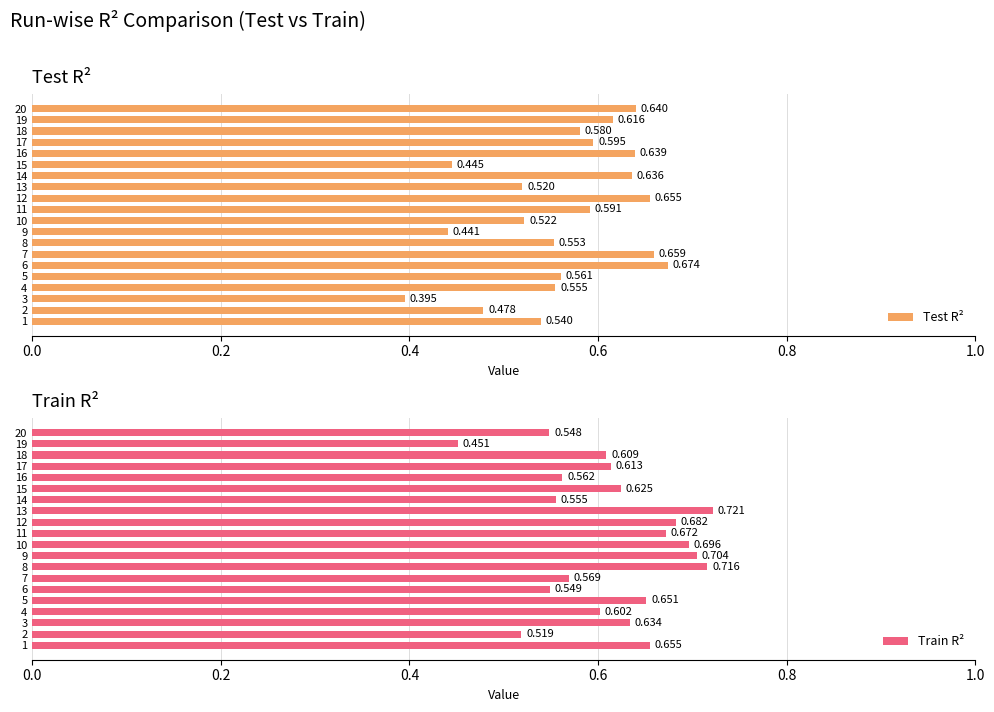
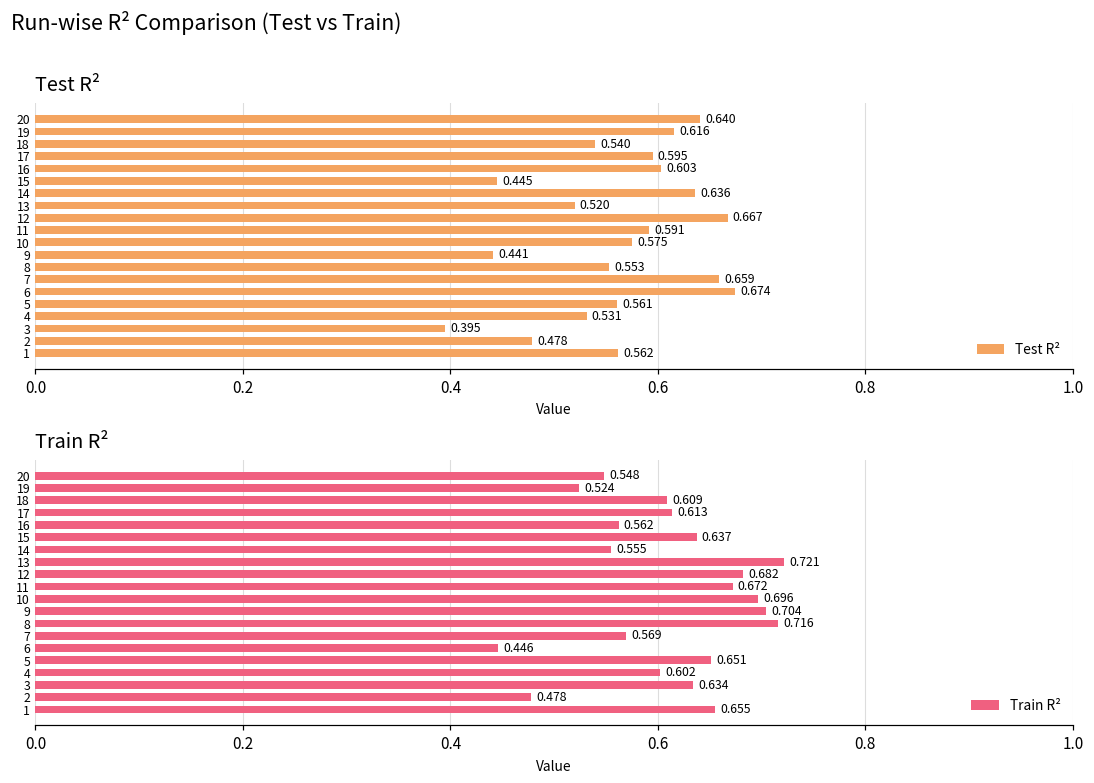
Test R², 18: 0.580 -> 0.540
Test R², 16: 0.639 -> 0.603
Test R², 12: 0.655 -> 0.667
Test R², 10: 0.522 -> 0.575
Test R², 4: 0.555 -> 0.531
Test R², 1: 0.540 -> 0.562
Train R², 19: 0.451 -> 0.524
Train R², 15: 0.625 -> 0.637
Train R², 6: 0.549 -> 0.446
Train R², 2: 0.519 -> 0.478
